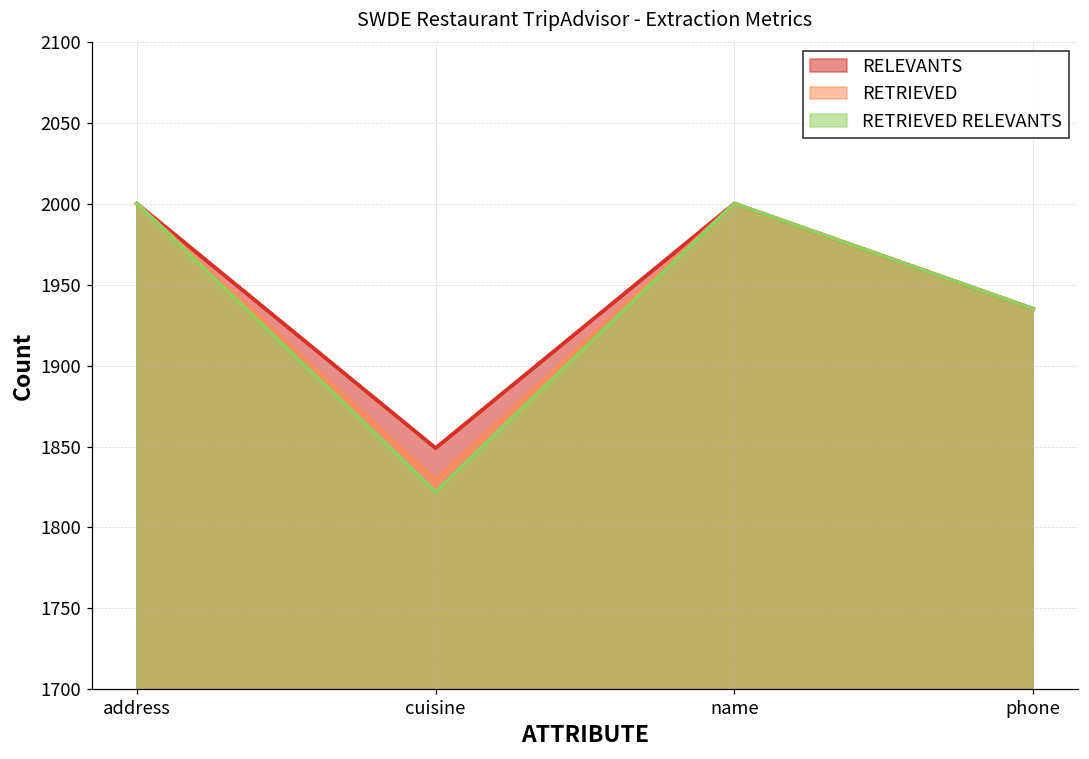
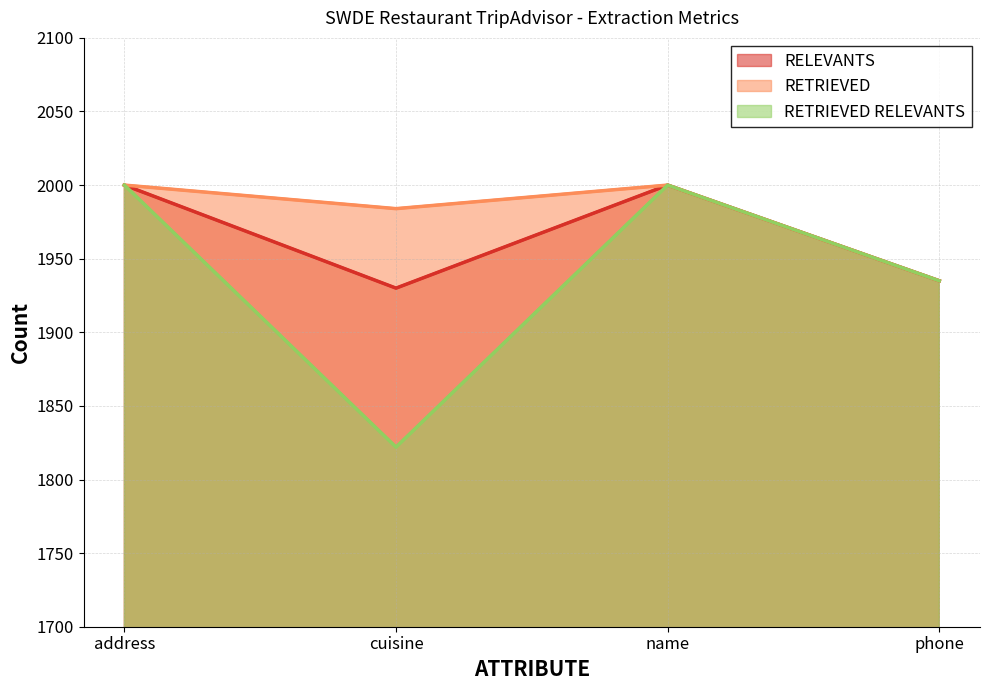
RELEVANTS, cuisine: 1849 -> 1930
RETRIEVED, cuisine: 1829 -> 1984
